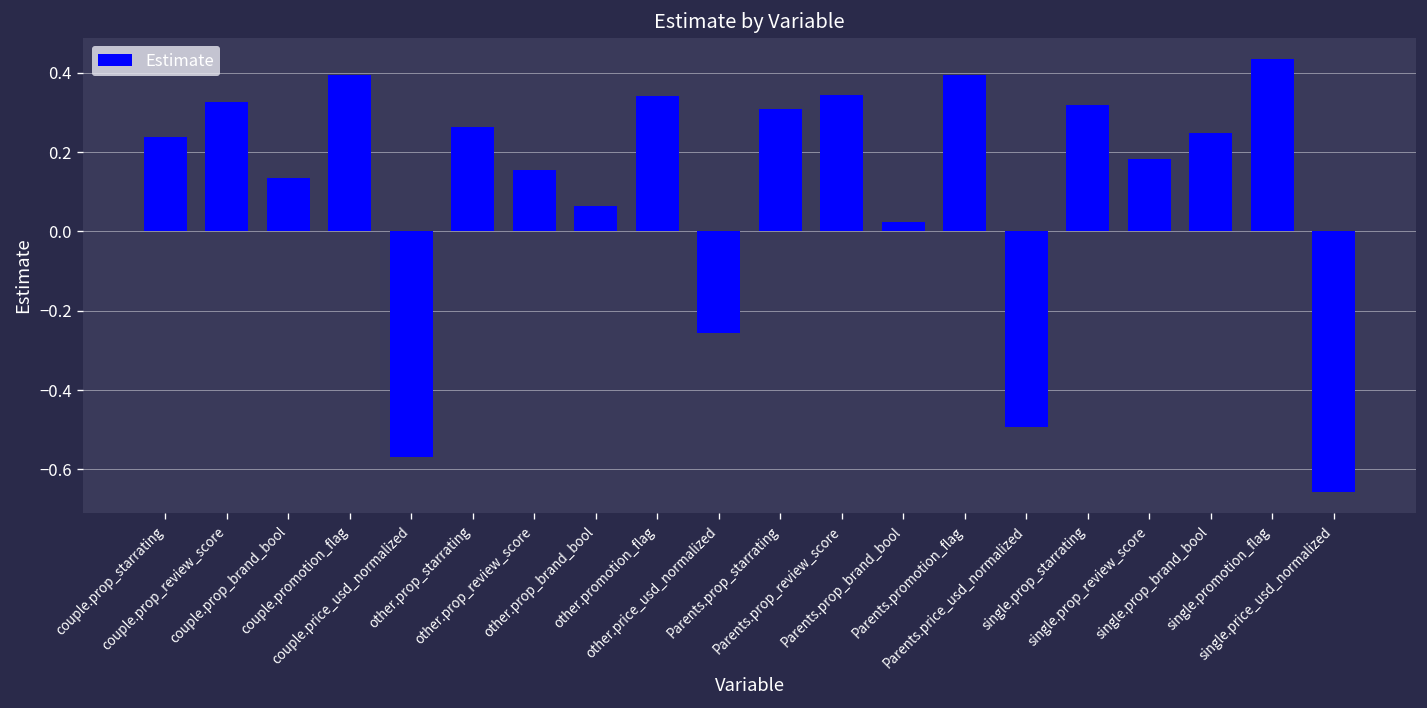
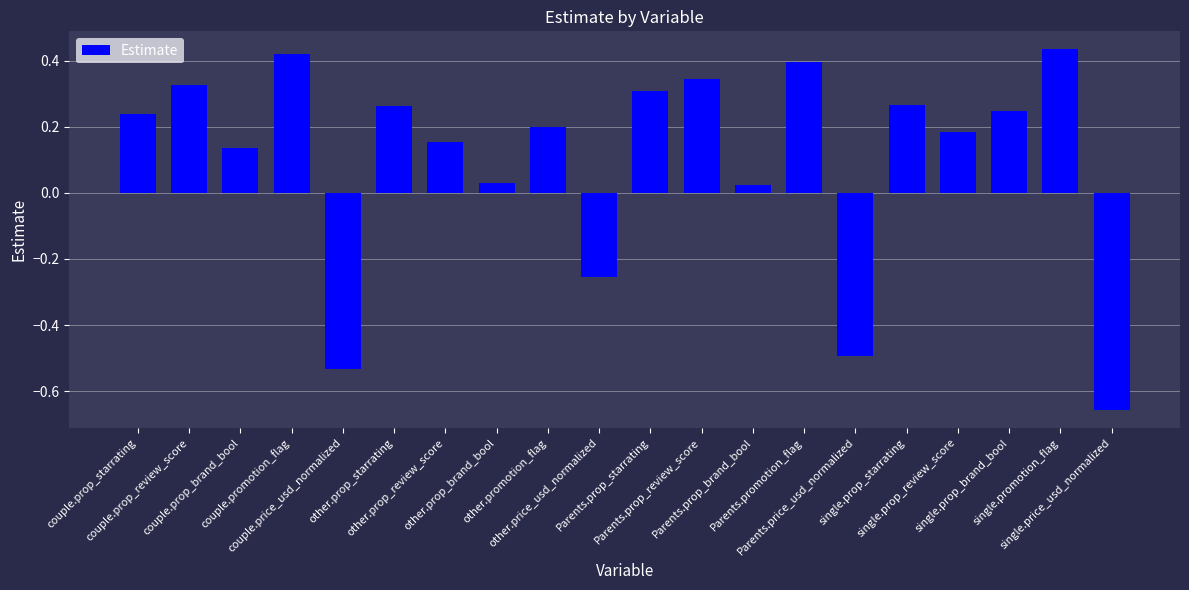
couple.promotion_flag: 0.40 -> 0.42
couple.price_usd_normalized: -0.57 -> -0.53
other.prop_brand_bool: 0.07 -> 0.03
other.promotion_flag: 0.34 -> 0.20
single.prop_starrating: 0.32 -> 0.26
